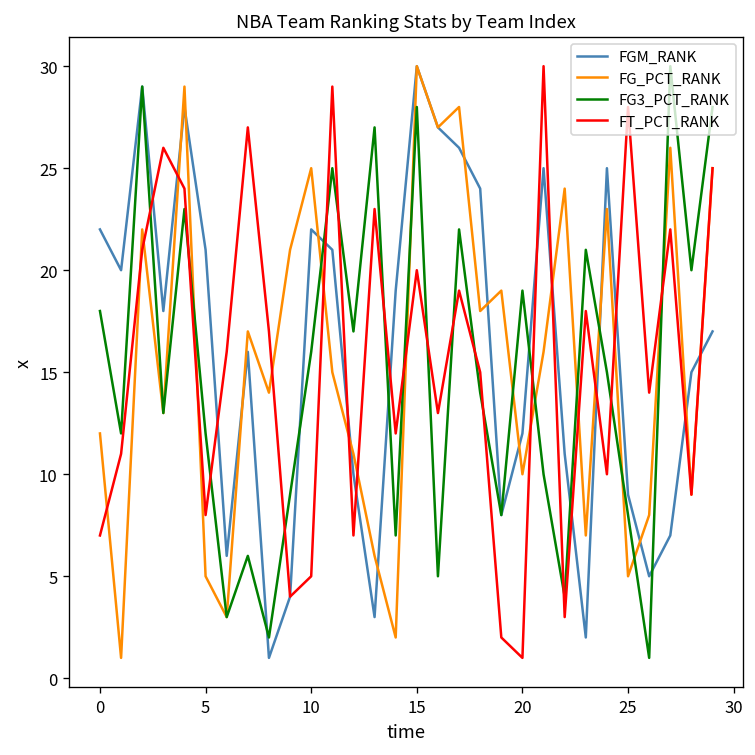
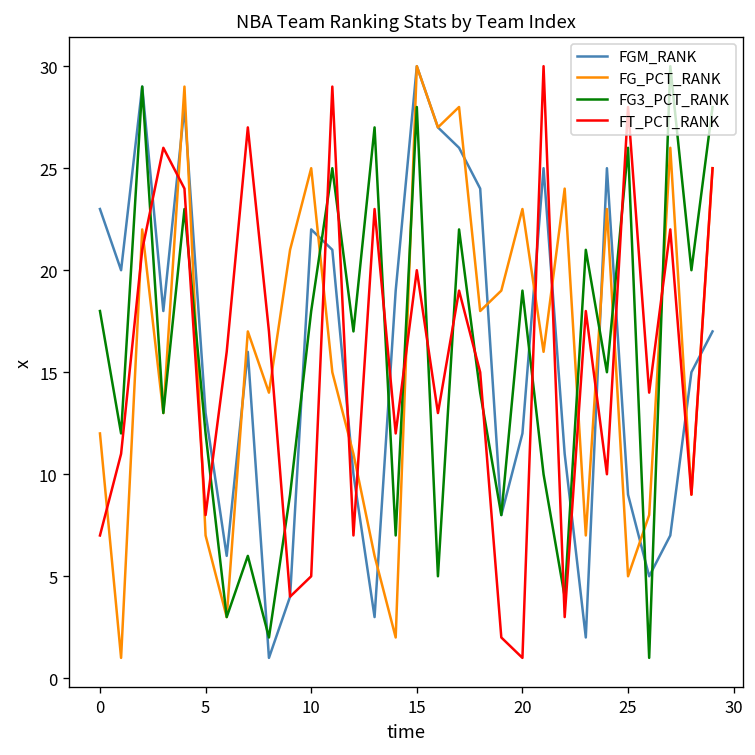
FGM_RANK, 0: 22 -> 23
FGM_RANK, 5: 21 -> 13
FG_PCT_RANK, 5: 5 -> 7
FG3_PCT_RANK, 10: 16 -> 18
FG_PCT_RANK, 20: 10 -> 23
FG3_PCT_RANK, 25: 8 -> 26
